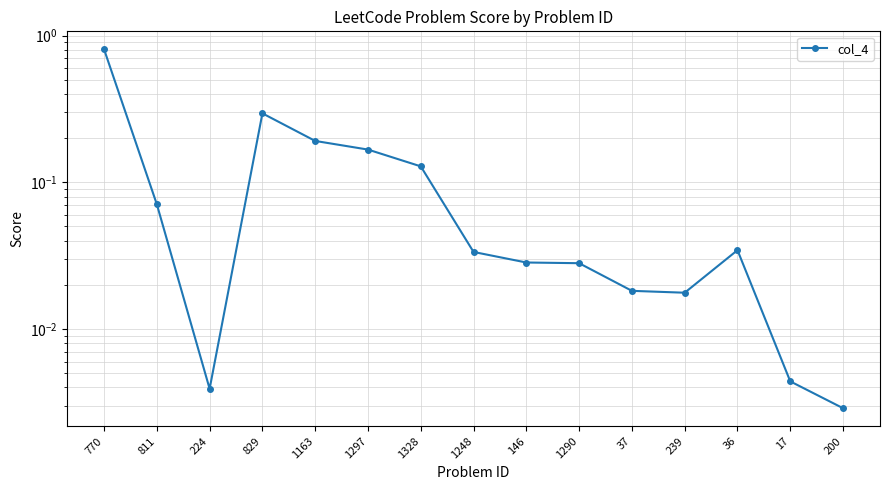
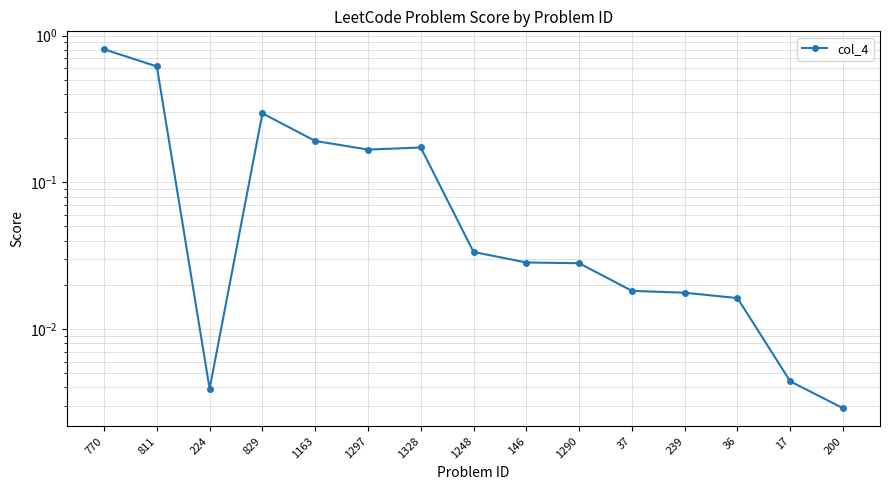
811: 0.07 -> 0.62
1328: 0.13 -> 0.17
36: 0.034 -> 0.016
